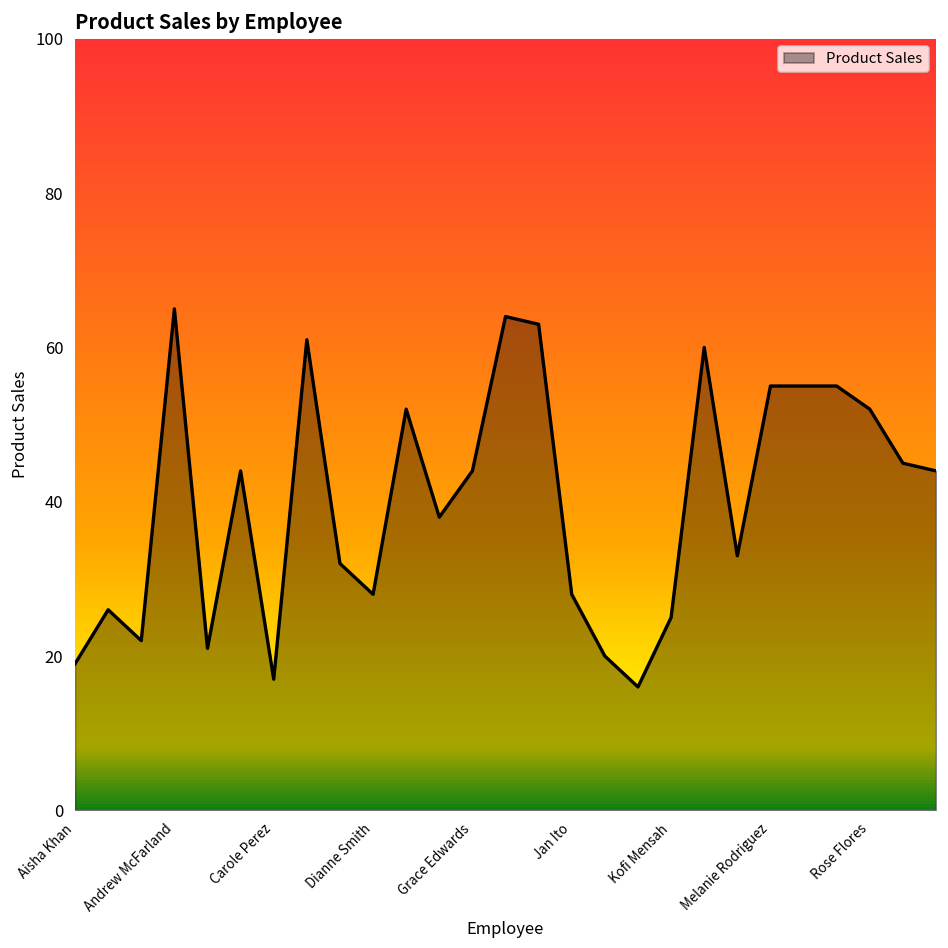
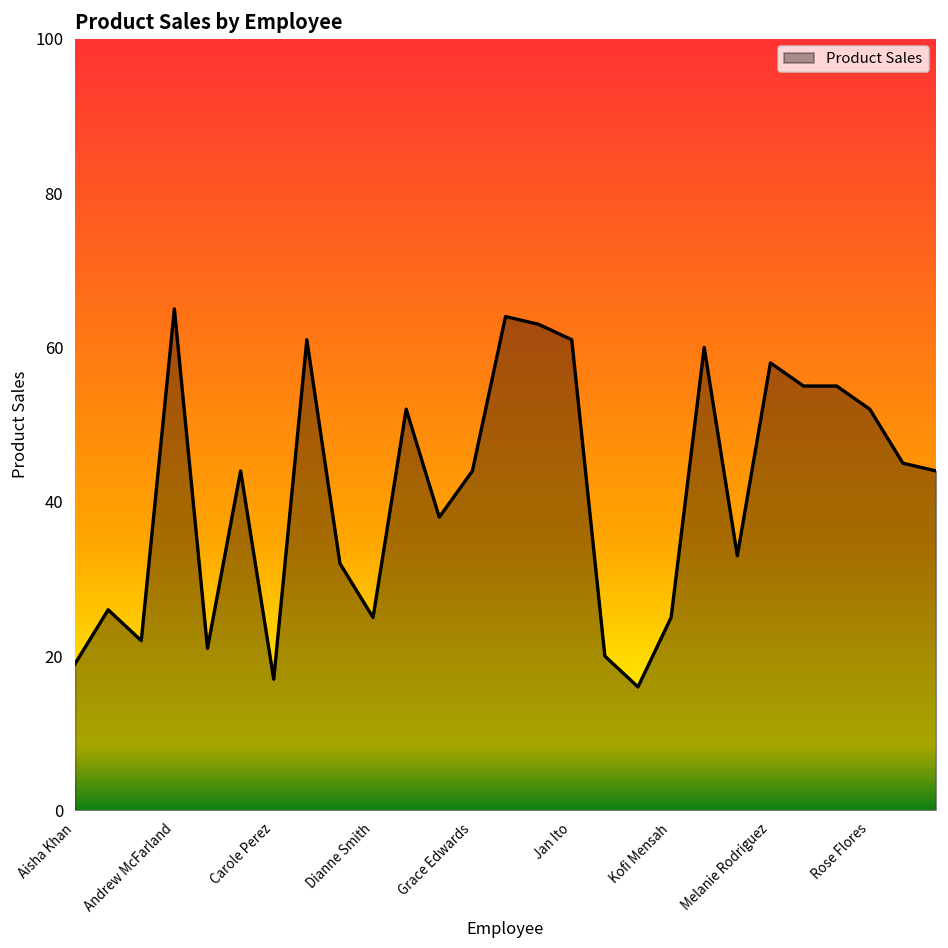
Dianne Smith: 28 -> 25
Jan Ito: 28 -> 61
Melanie Rodriguez: 55 -> 58
